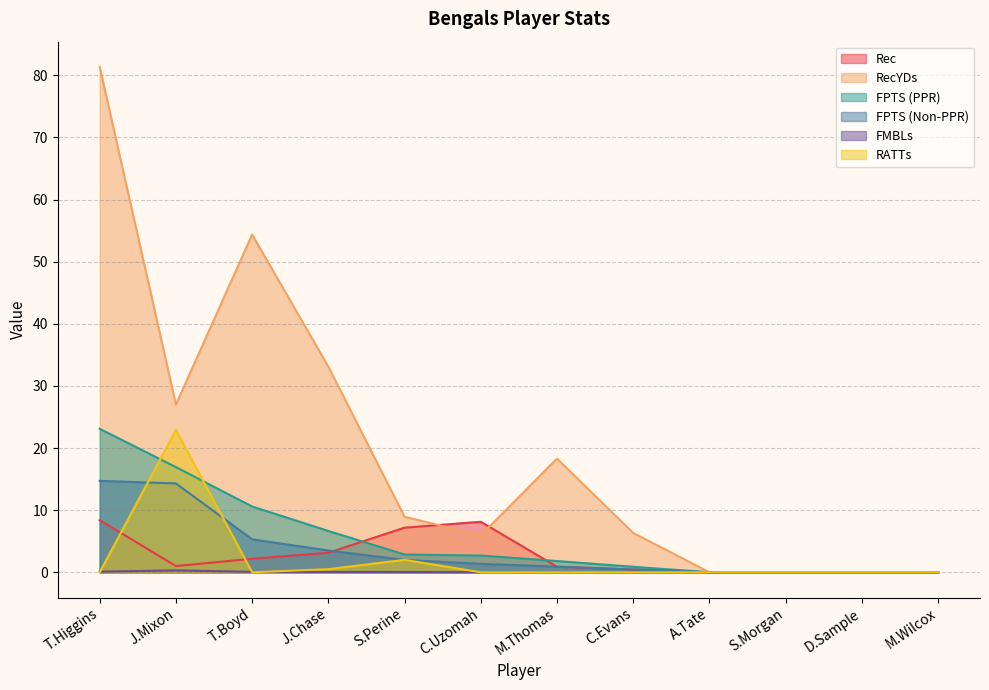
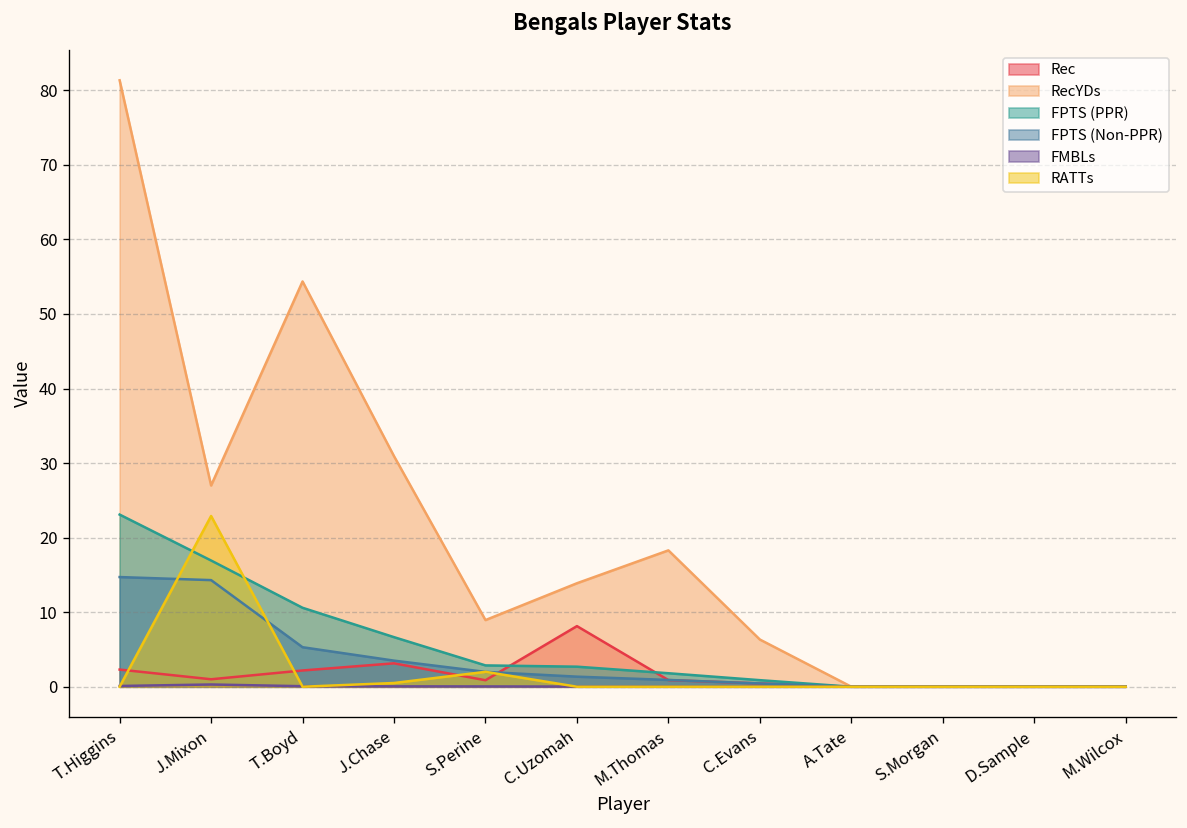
Rec, T.Higgins: 8 -> 2
RecYDs, J.Chase: 33 -> 31
Rec, S.Perine: 7 -> 1
RecYDs, C.Uzomah: 6 -> 14
